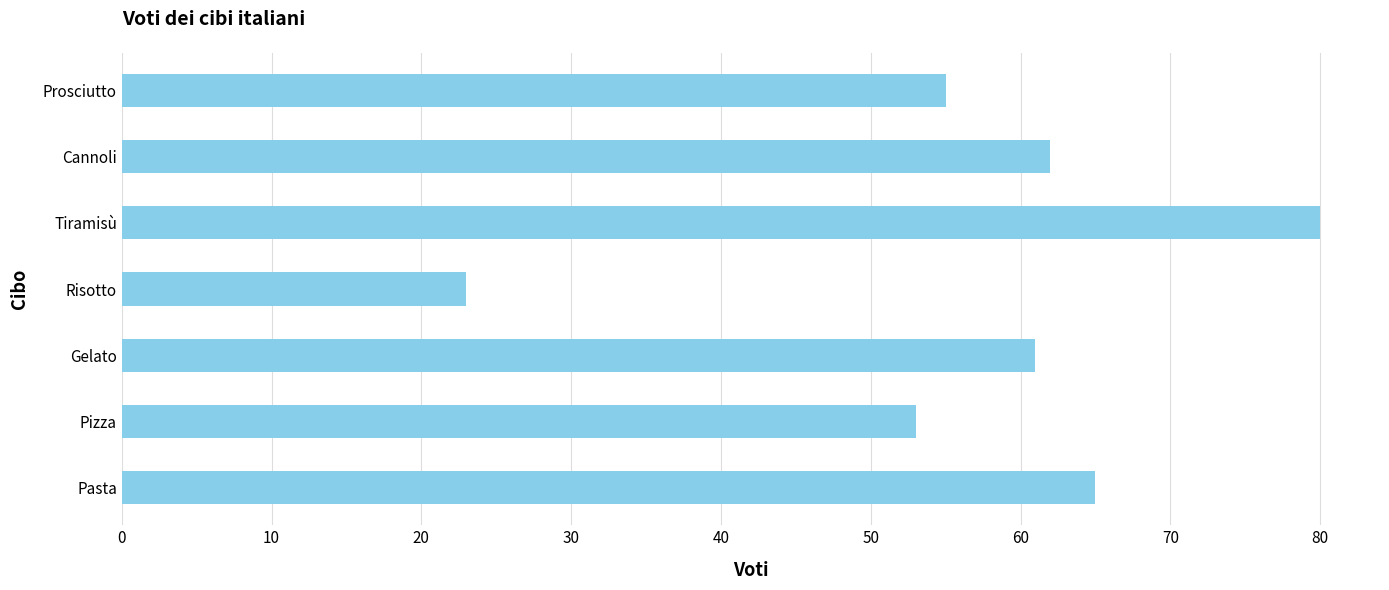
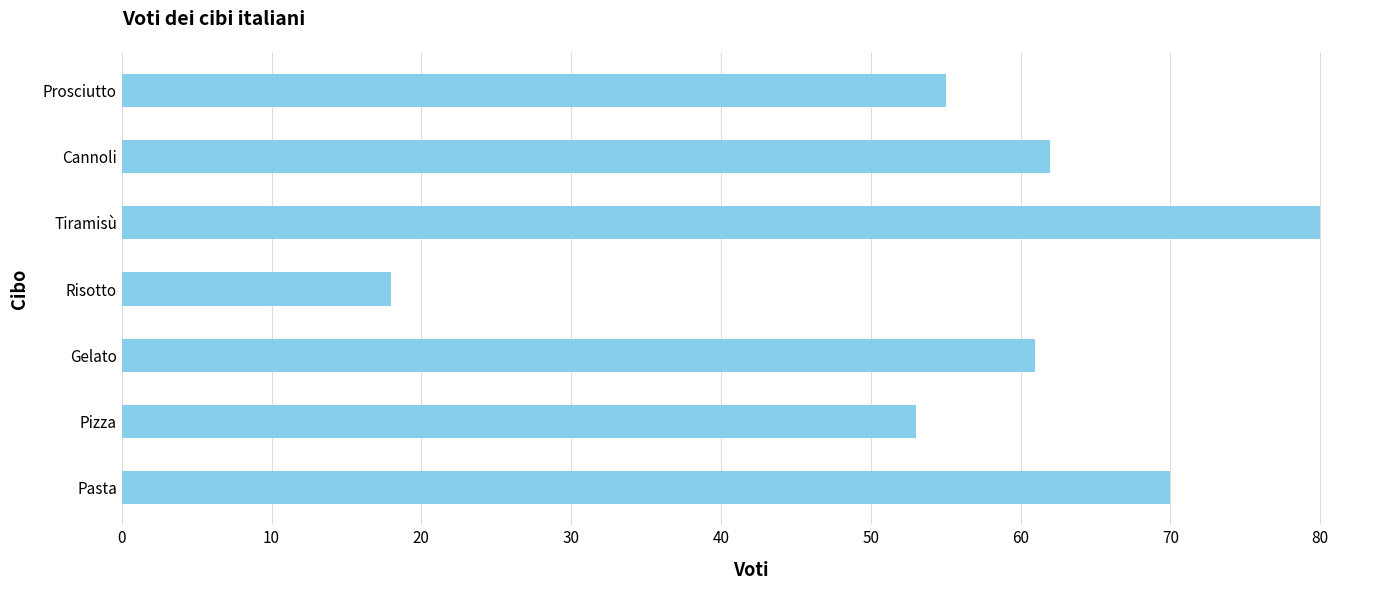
Risotto: 23 -> 18
Pasta: 65 -> 70
